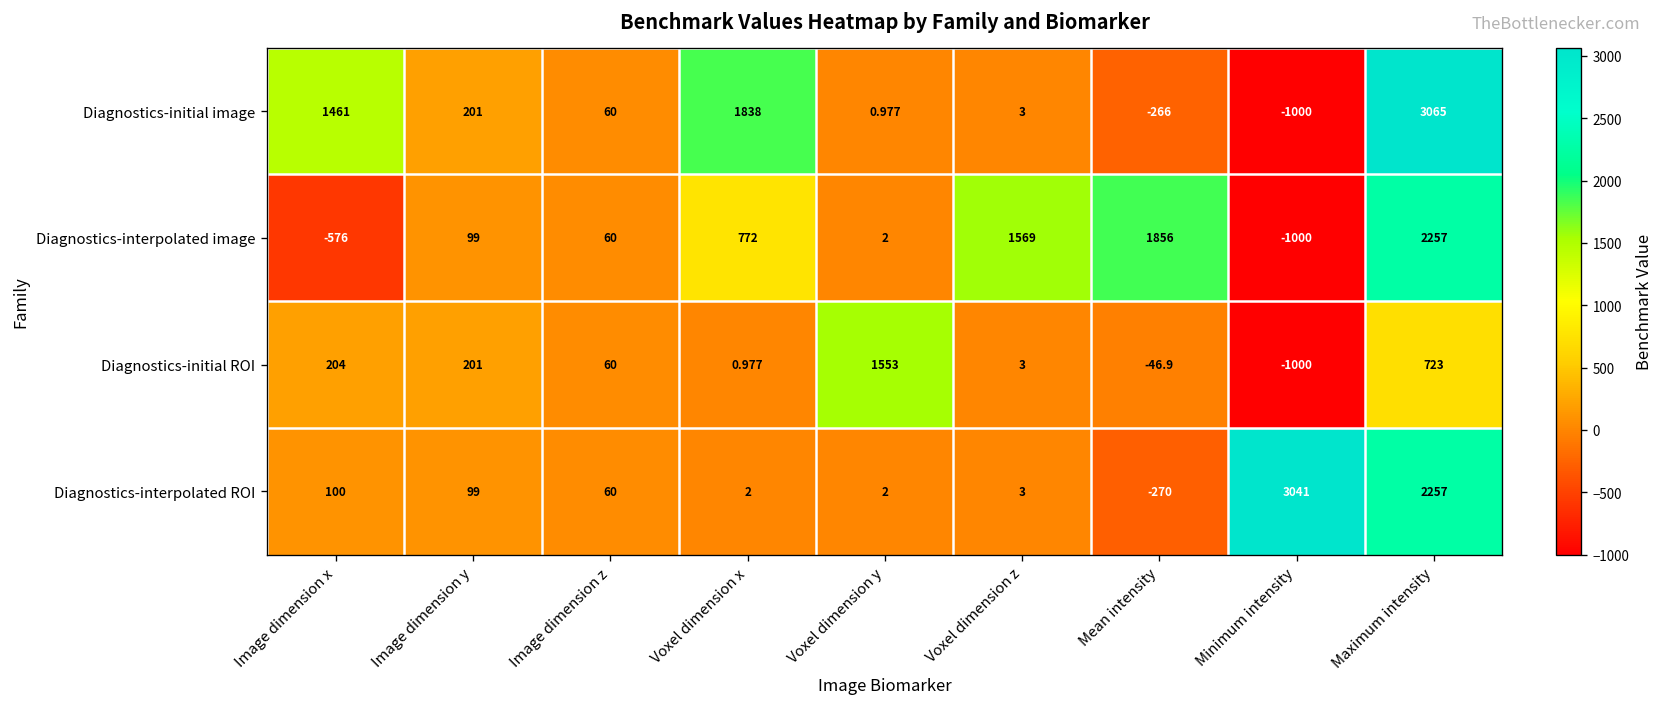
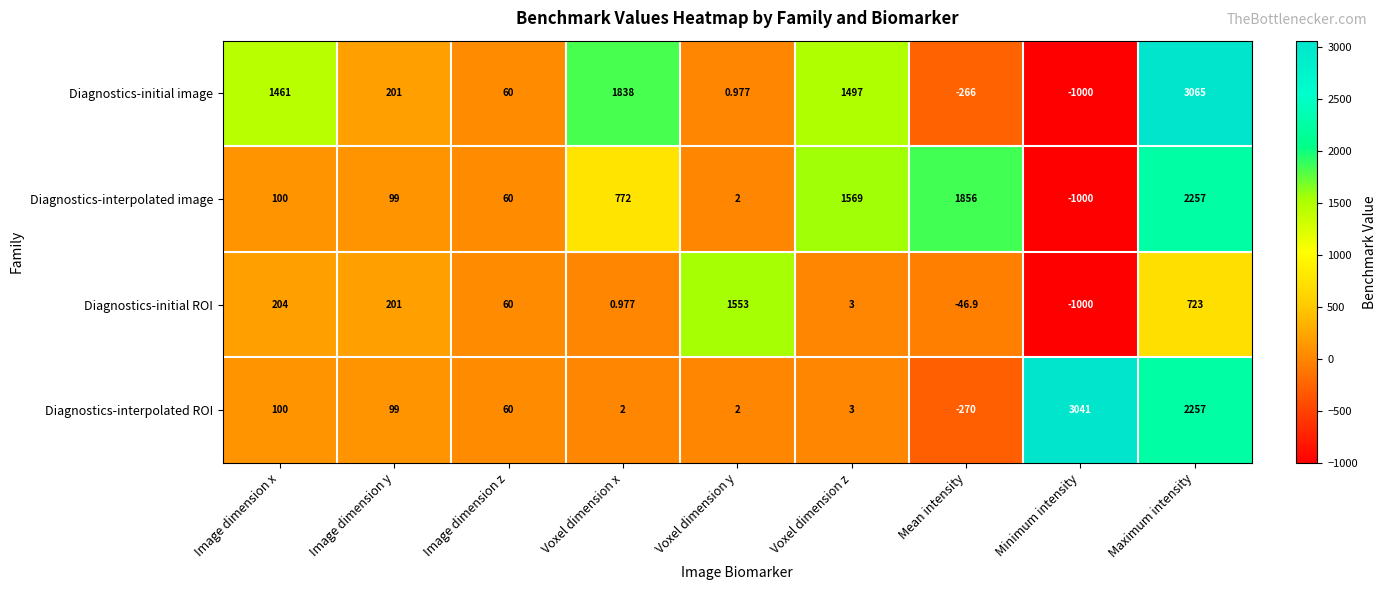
Diagnostics-initial image, Voxel dimension z: 3 -> 1497
Diagnostics-interpolated image, Image dimension x: -576 -> 100
